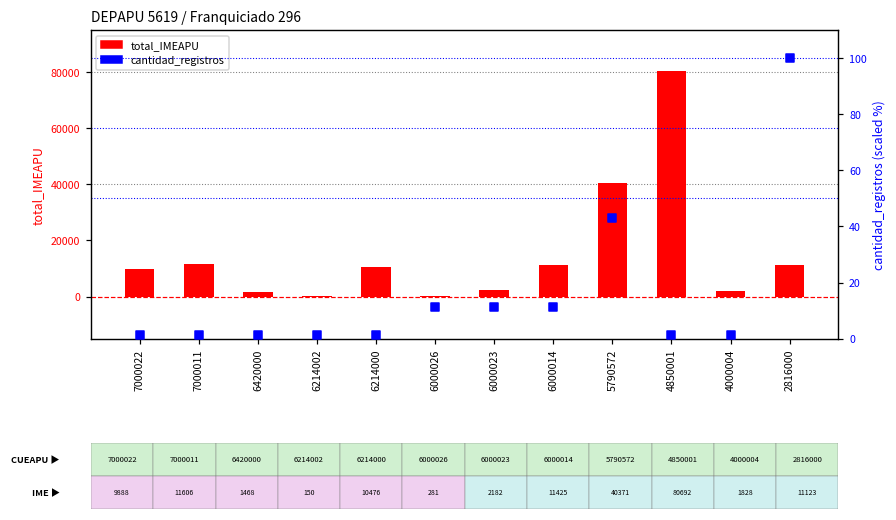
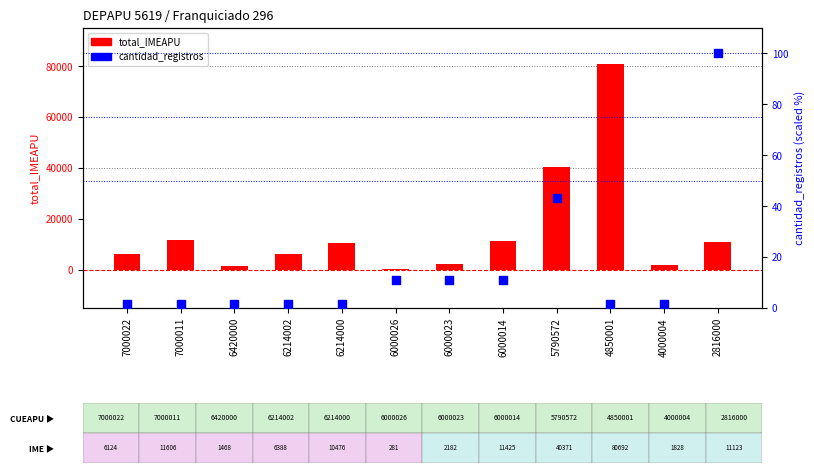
total_IMEAPU, 7000022: 9888 -> 6124
total_IMEAPU, 6214002: 150 -> 6388
